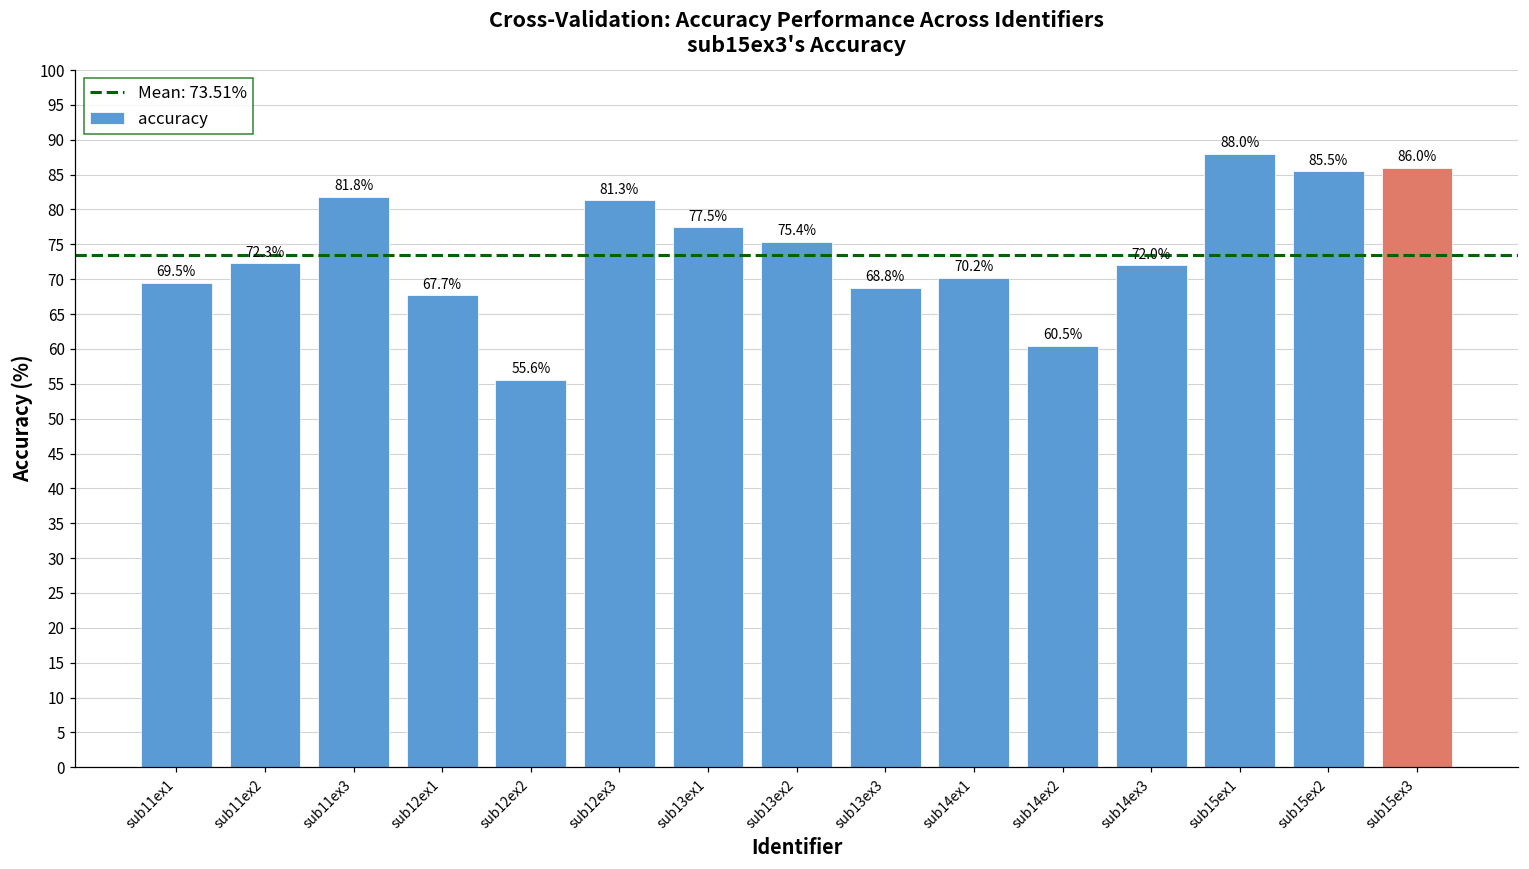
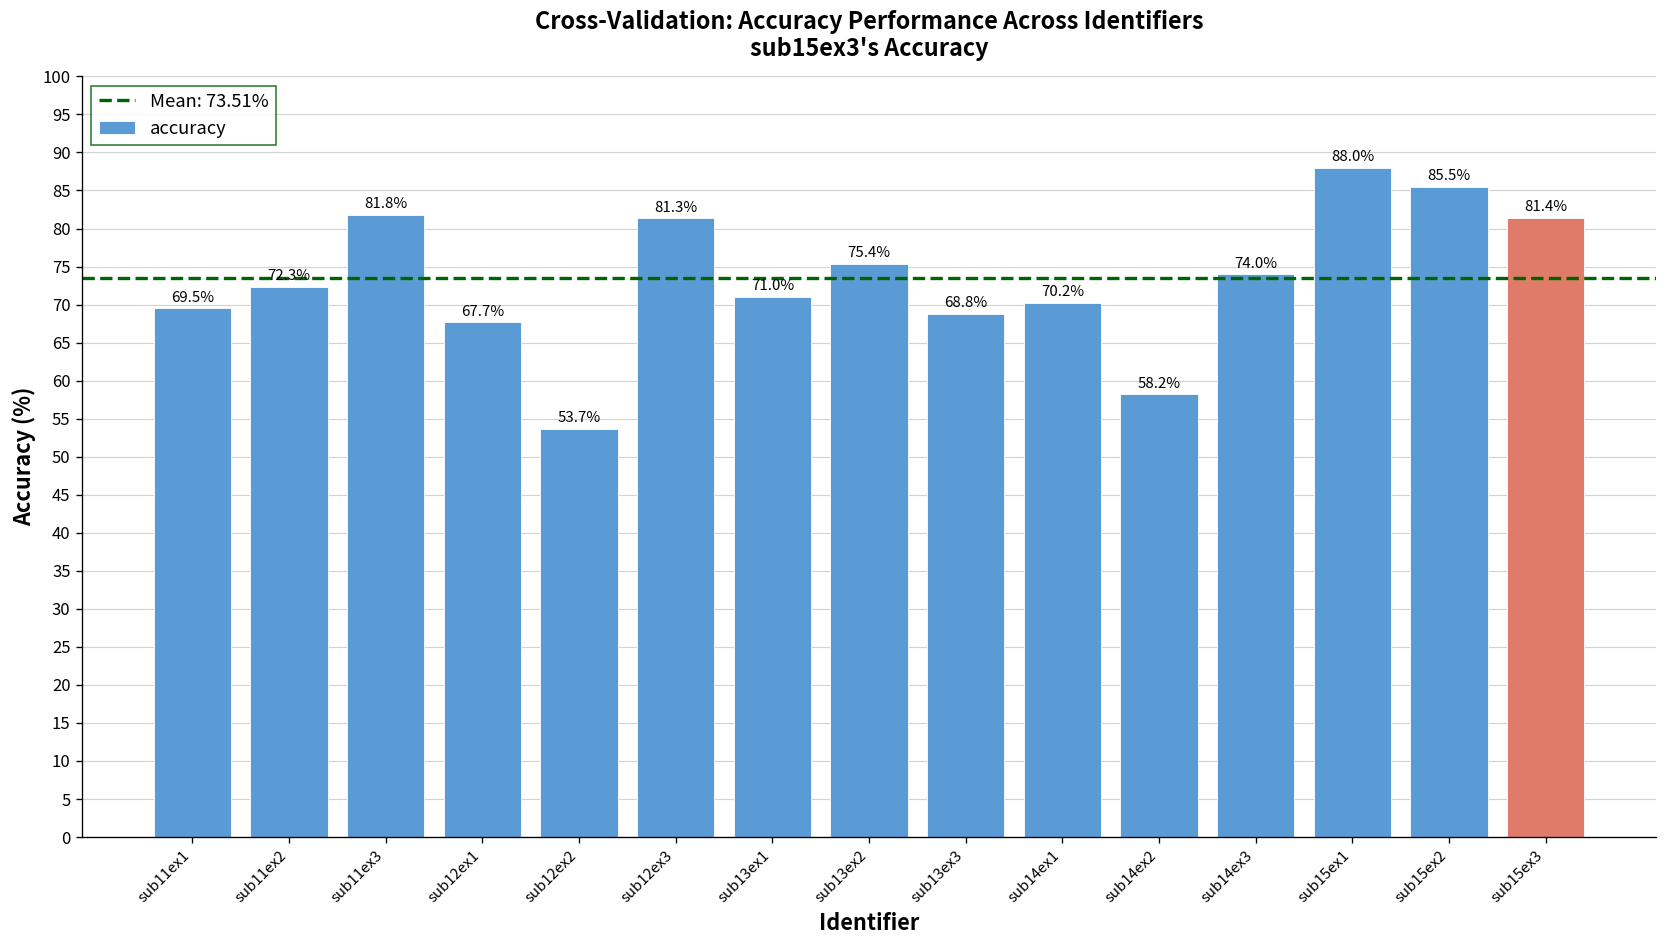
sub12ex2: 55.6% -> 53.7%
sub13ex1: 77.5% -> 71.0%
sub14ex2: 60.5% -> 58.2%
sub14ex3: 72.0% -> 74.0%
sub15ex3: 86.0% -> 81.4%
